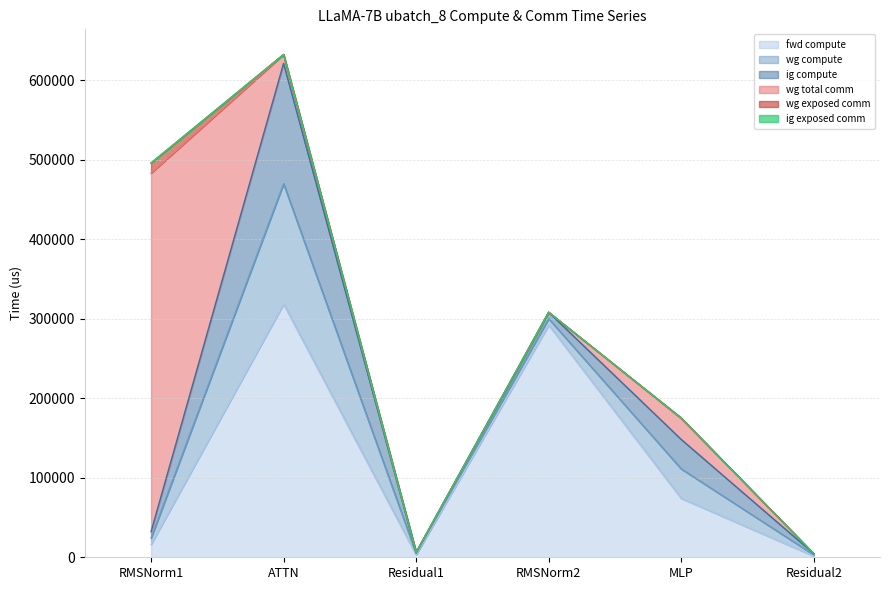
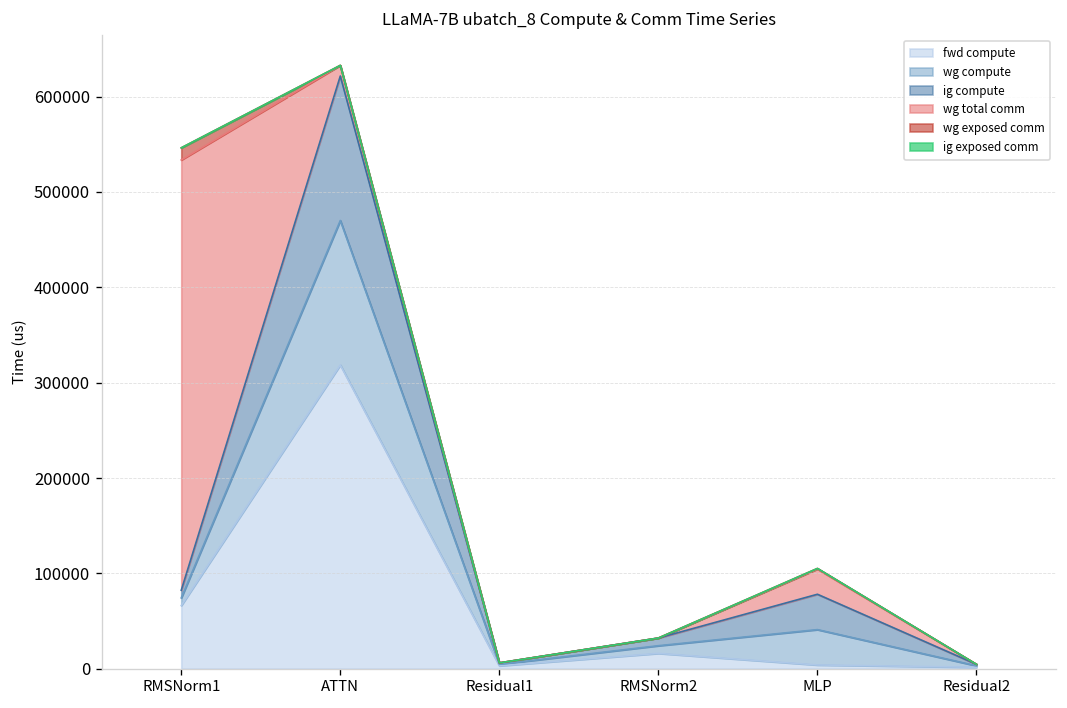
fwd compute, RMSNorm1: 20000 -> 70000
fwd compute, RMSNorm2: 290000 -> 20000
fwd compute, MLP: 70000 -> 0
